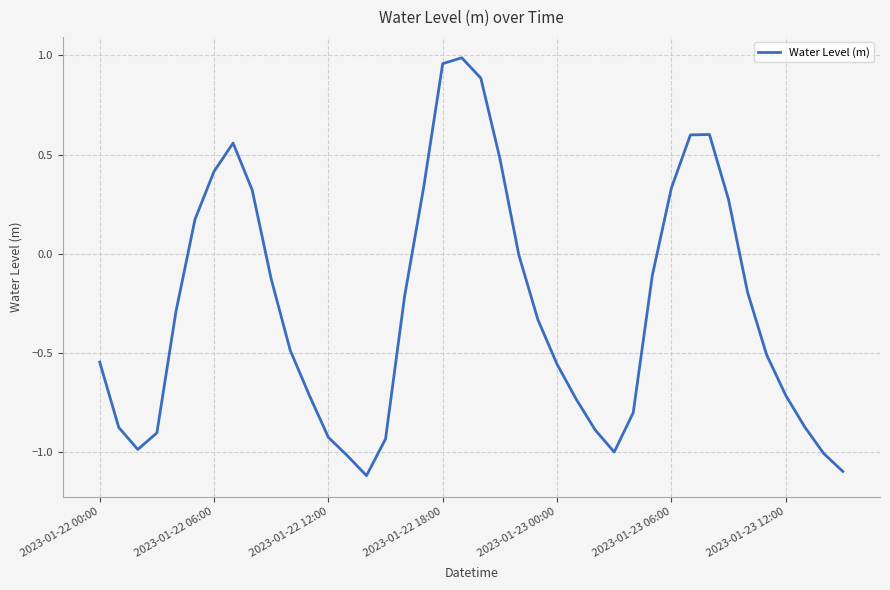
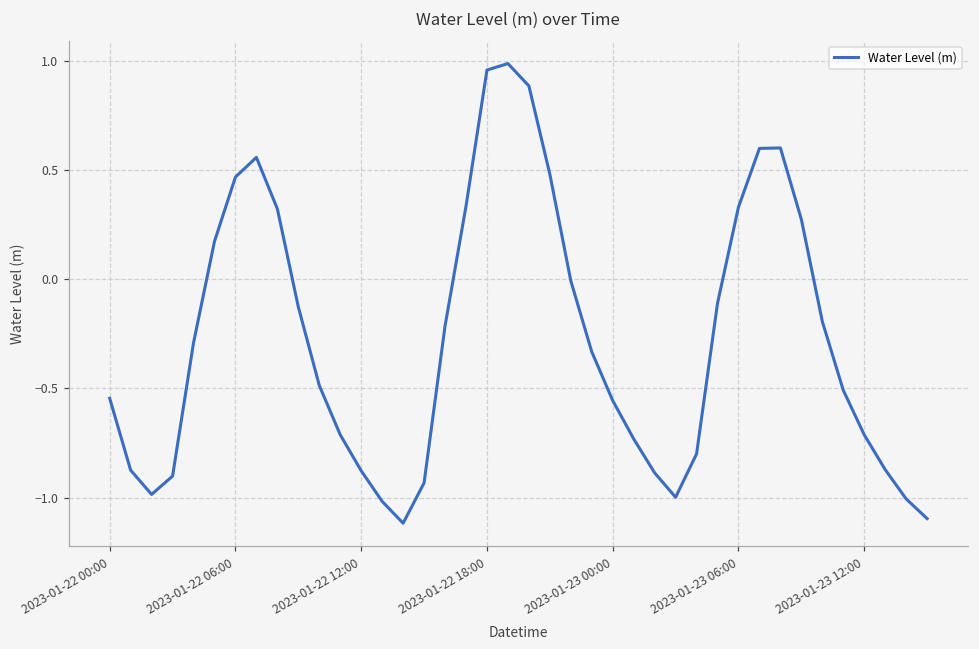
2023-01-22 06:00: 0.42 -> 0.47
2023-01-22 12:00: -0.92 -> -0.88
